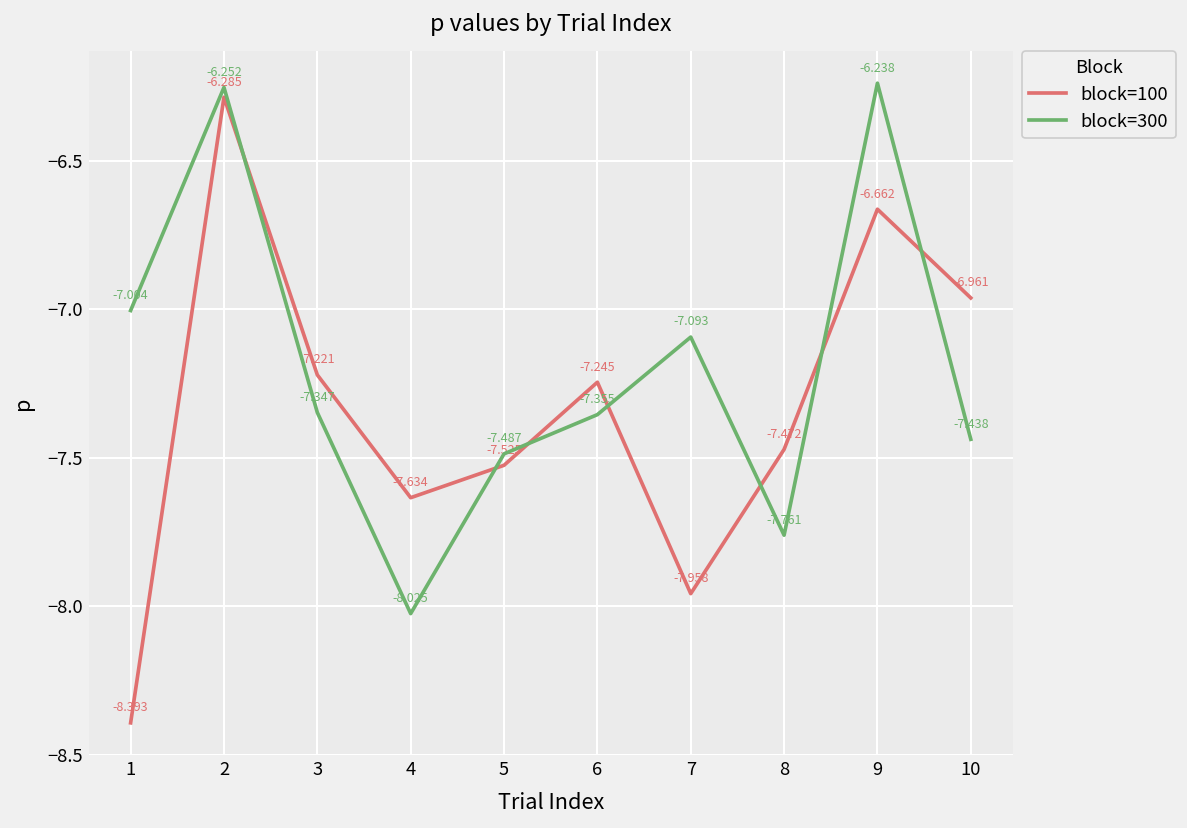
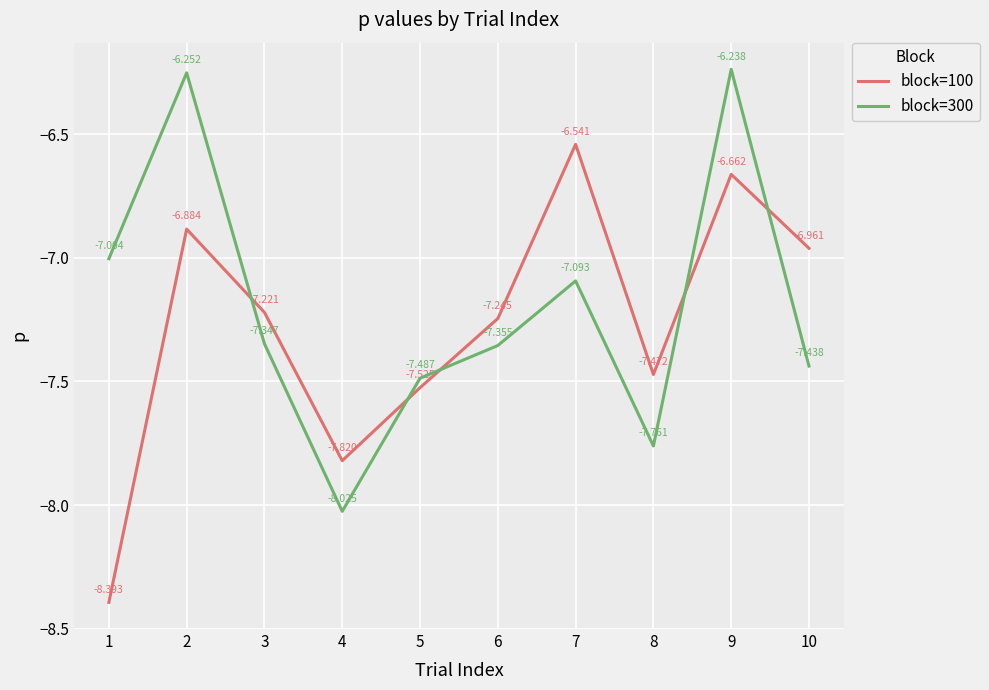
block=100, 2: -6.285 -> -6.884
block=100, 4: -7.634 -> -7.820
block=100, 7: -7.958 -> -6.541
